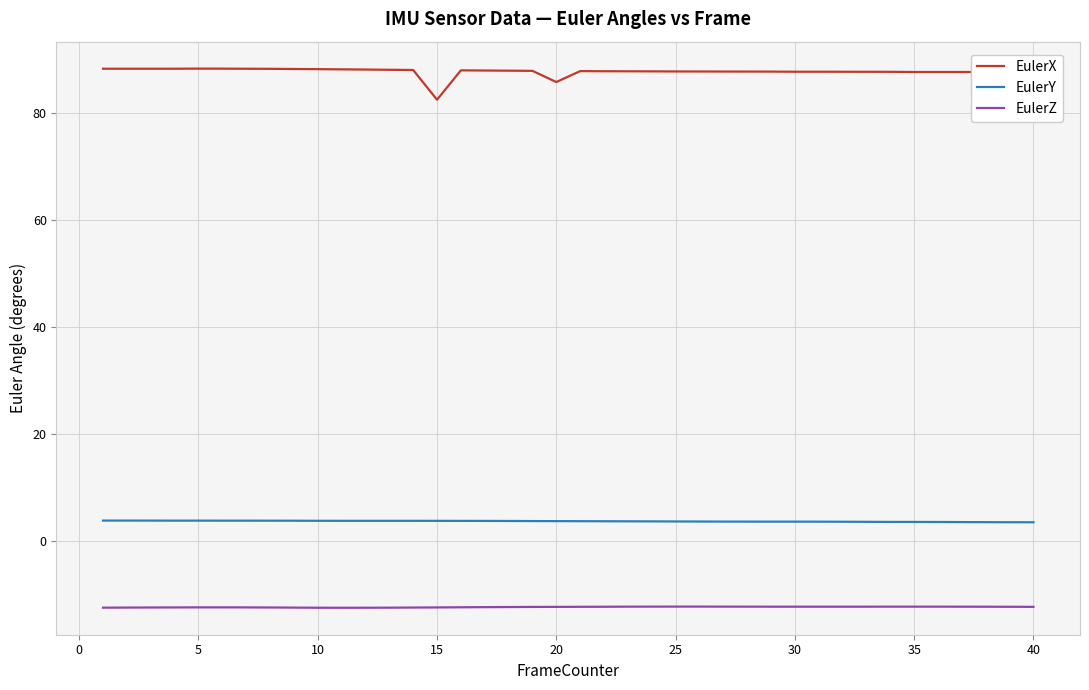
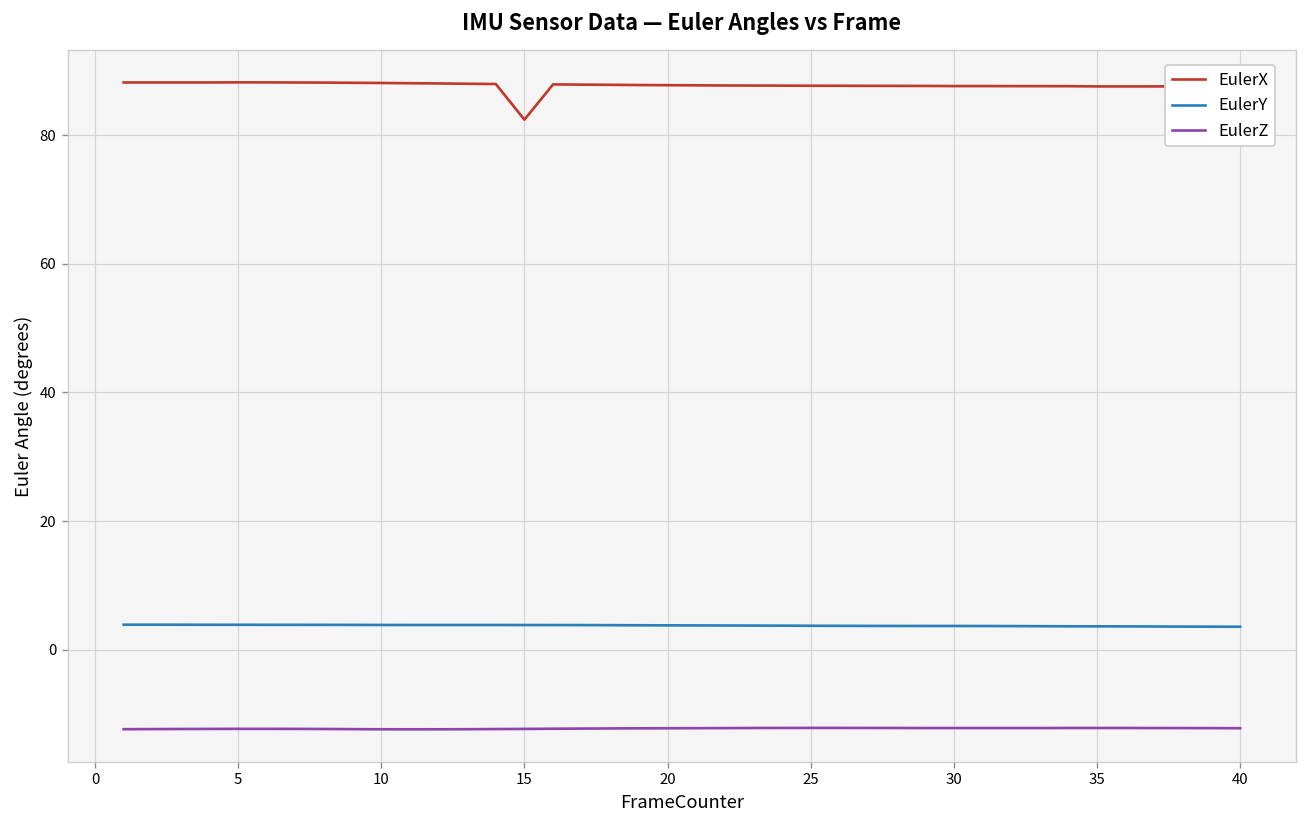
EulerX, 20: 86 -> 88
